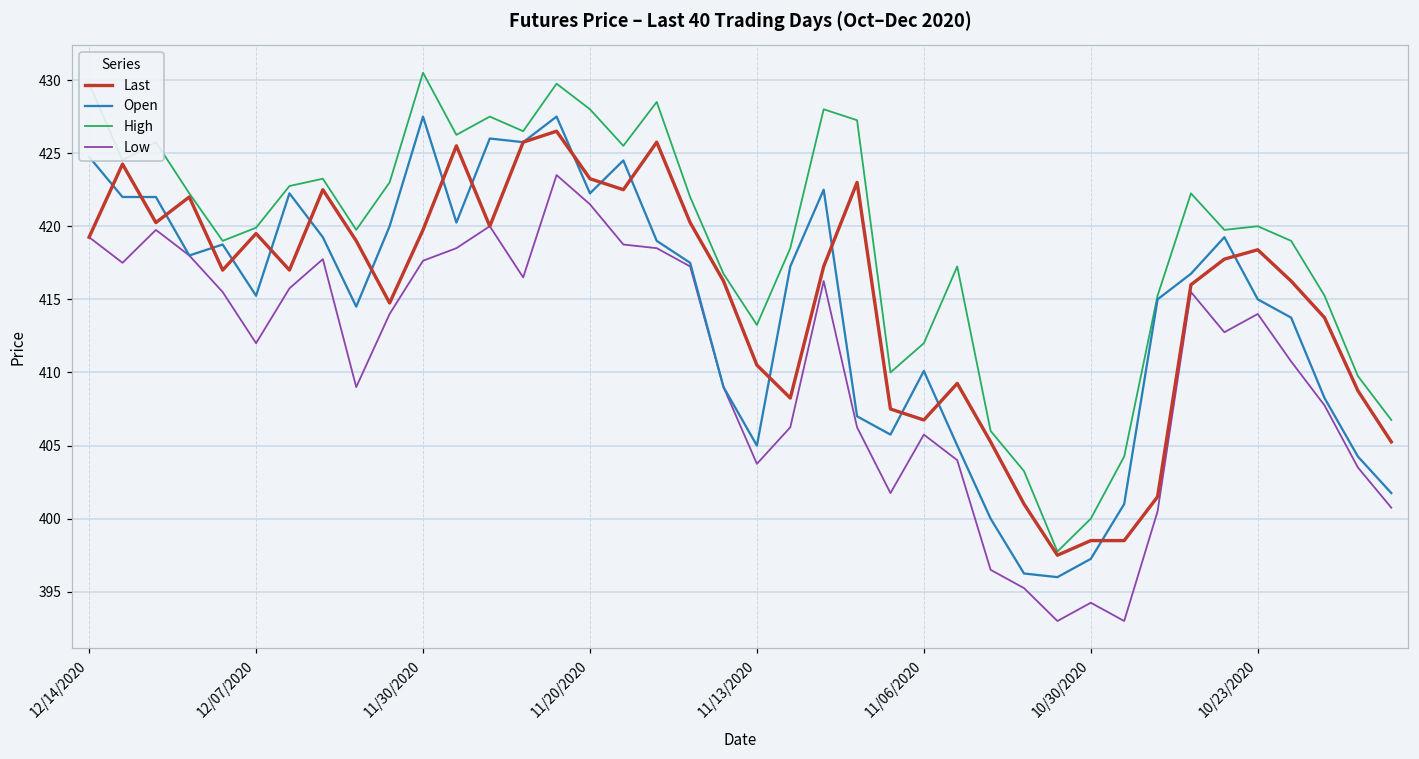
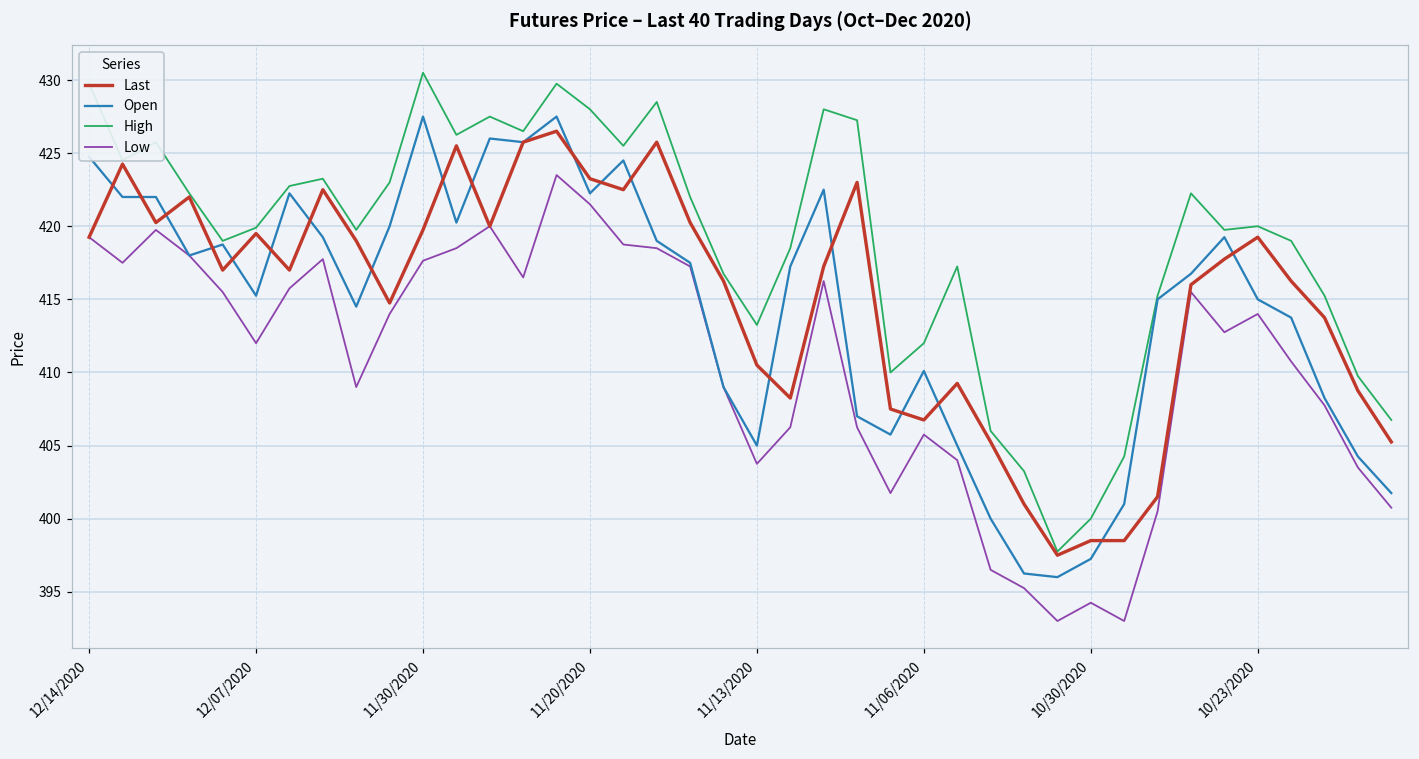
Last, 10/23/2020: 418.4 -> 419.3
